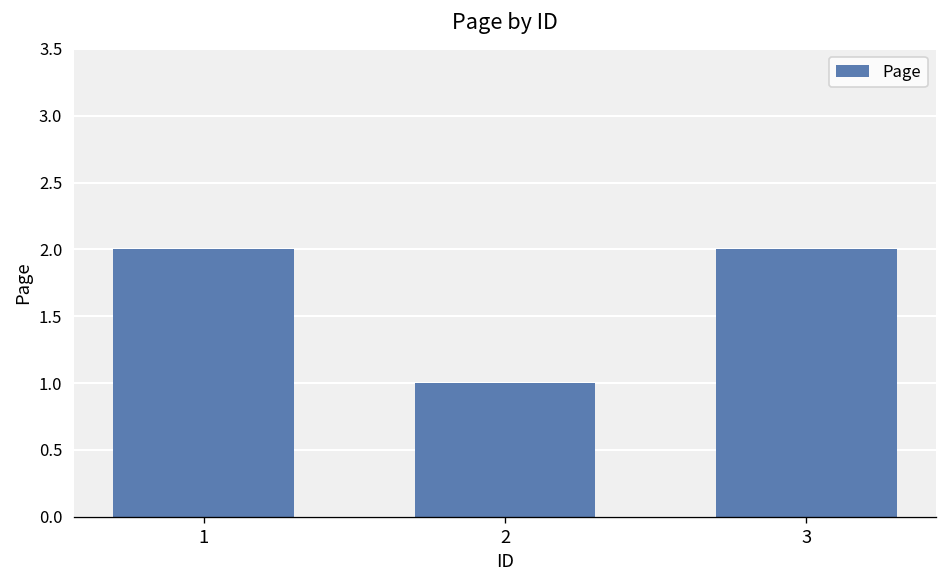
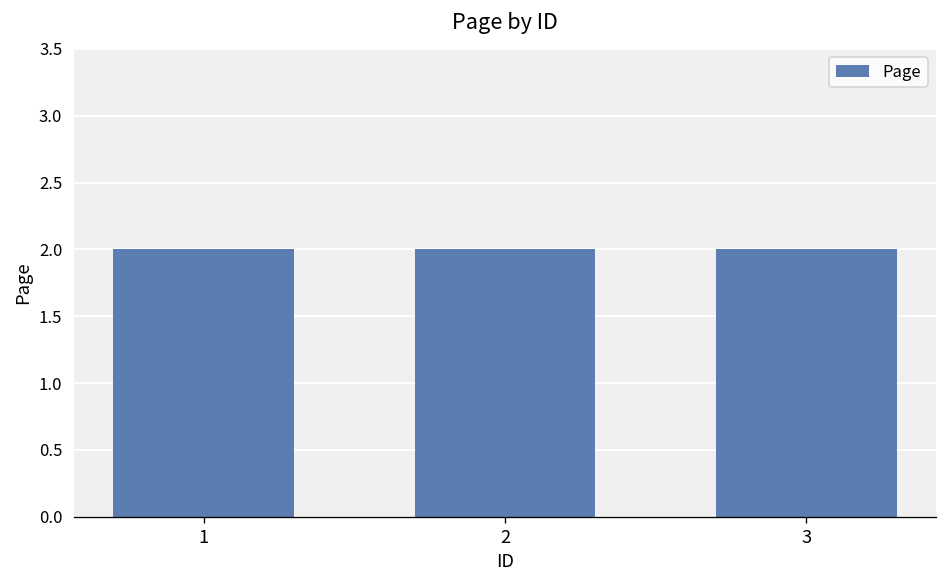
2: 1 -> 2
